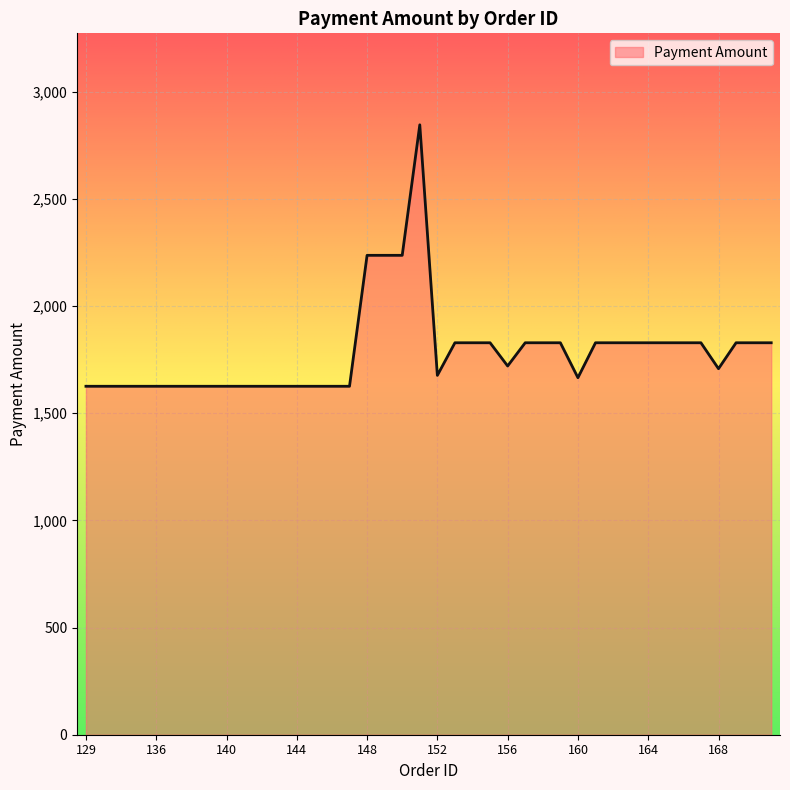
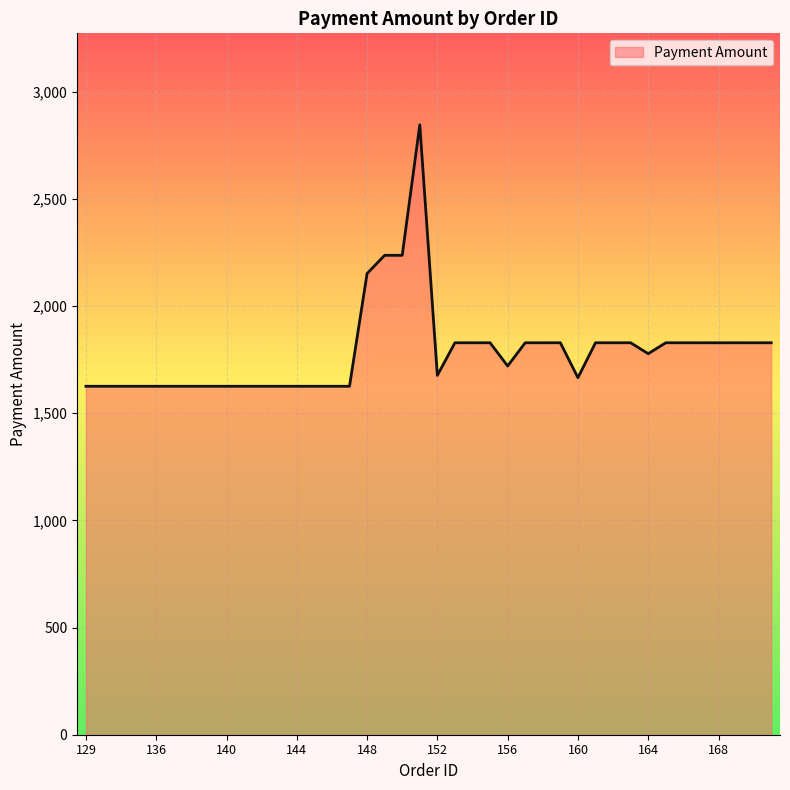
148: 2,240 -> 2,150
164: 1,830 -> 1,780
168: 1,710 -> 1,830
